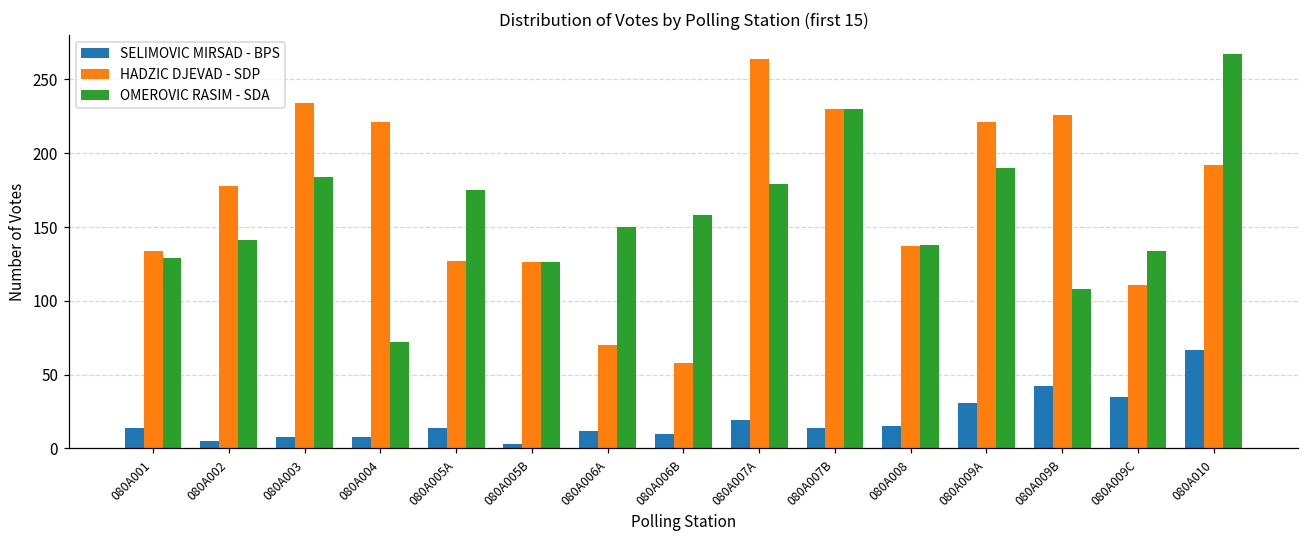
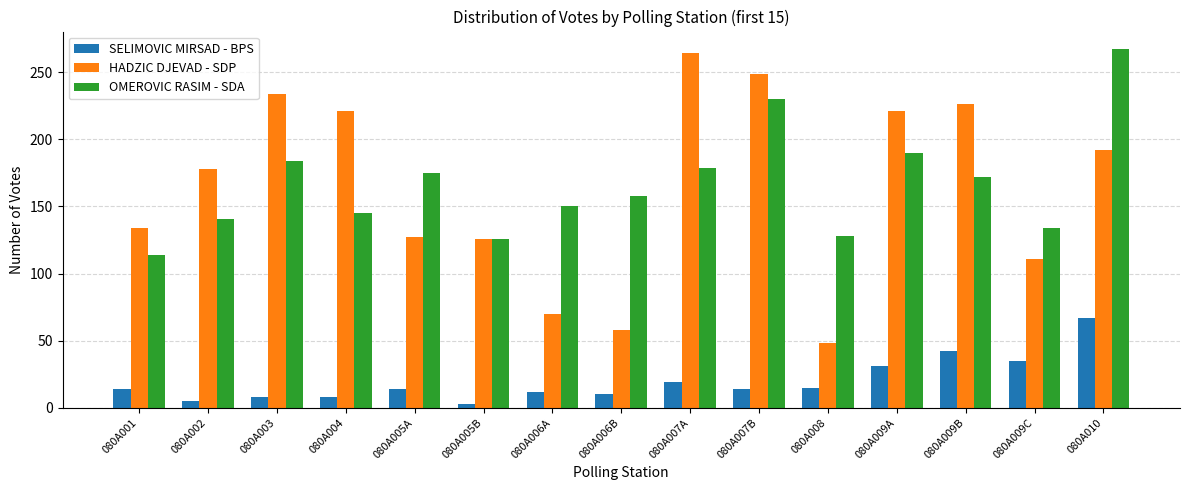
OMEROVIC RASIM - SDA, 080A001: 129 -> 114
OMEROVIC RASIM - SDA, 080A004: 72 -> 145
HADZIC DJEVAD - SDP, 080A007B: 230 -> 249
HADZIC DJEVAD - SDP, 080A008: 137 -> 48
OMEROVIC RASIM - SDA, 080A008: 138 -> 128
OMEROVIC RASIM - SDA, 080A009B: 108 -> 172
